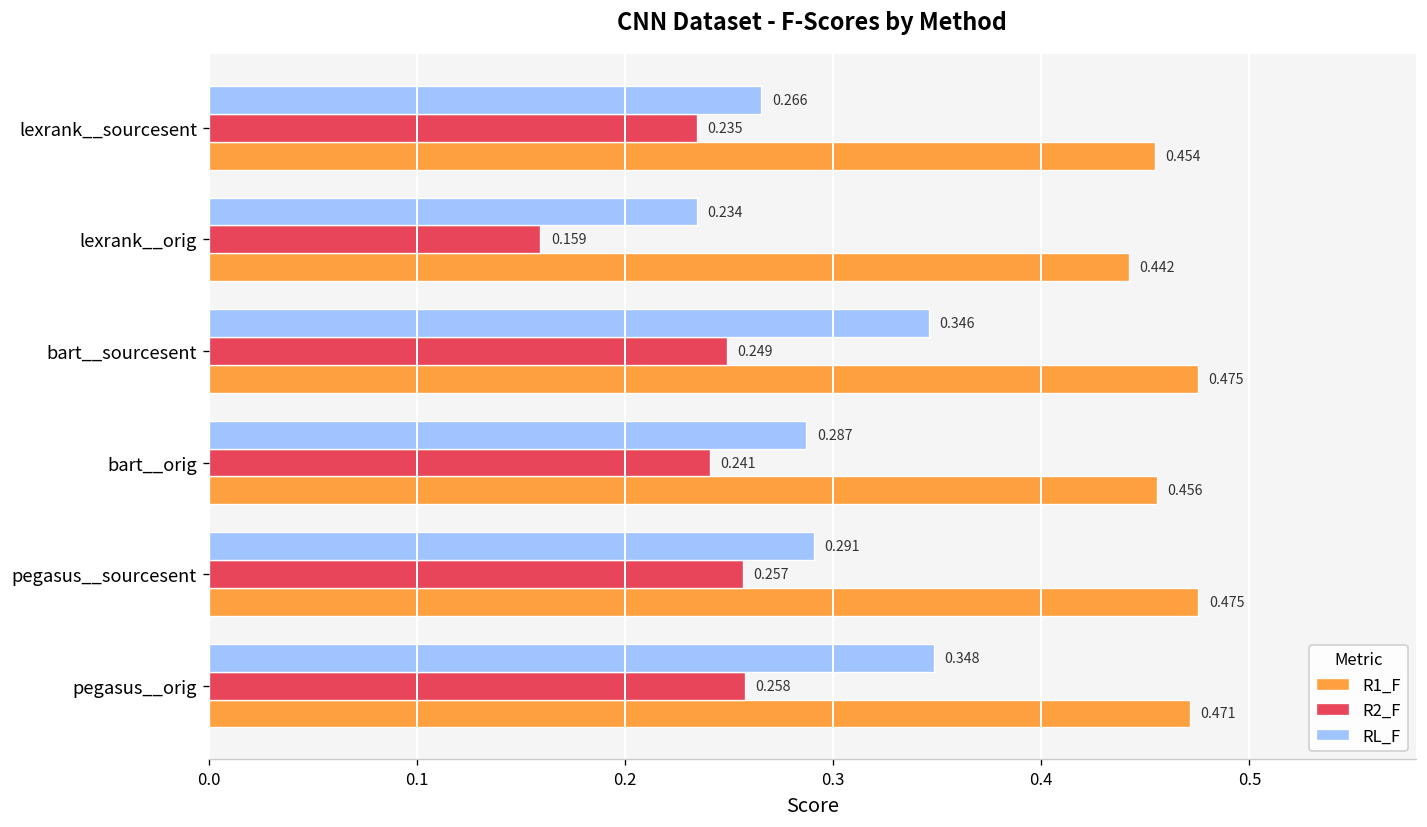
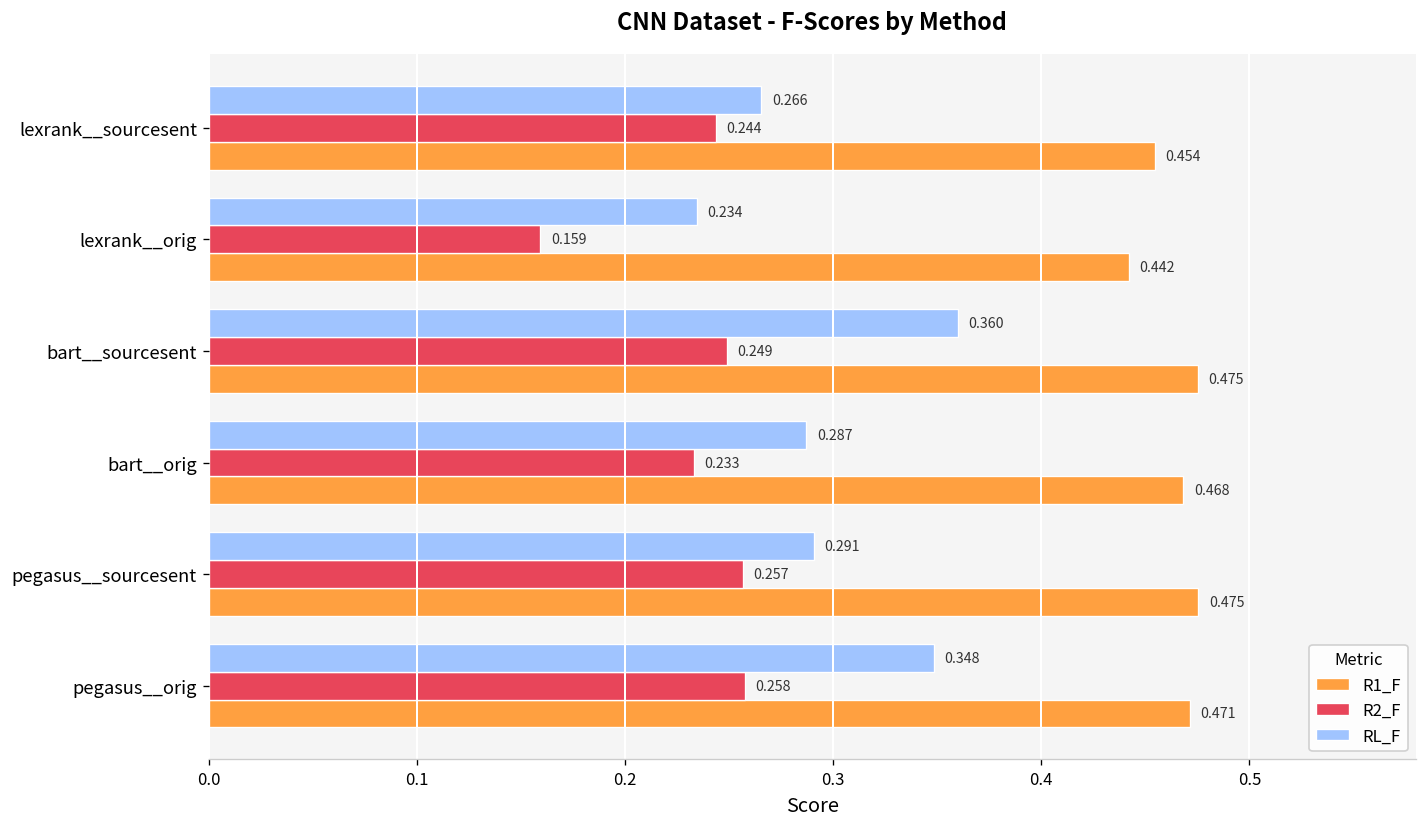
R2_F, lexrank__sourcesent: 0.235 -> 0.244
RL_F, bart__sourcesent: 0.346 -> 0.360
R2_F, bart__orig: 0.241 -> 0.233
R1_F, bart__orig: 0.456 -> 0.468
